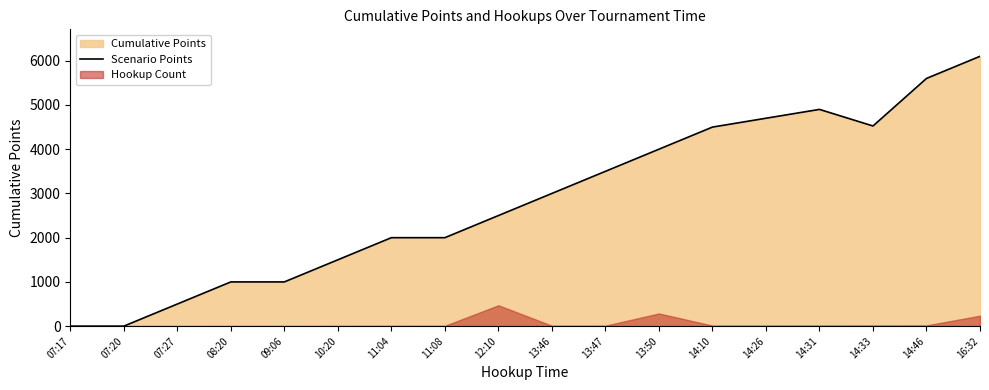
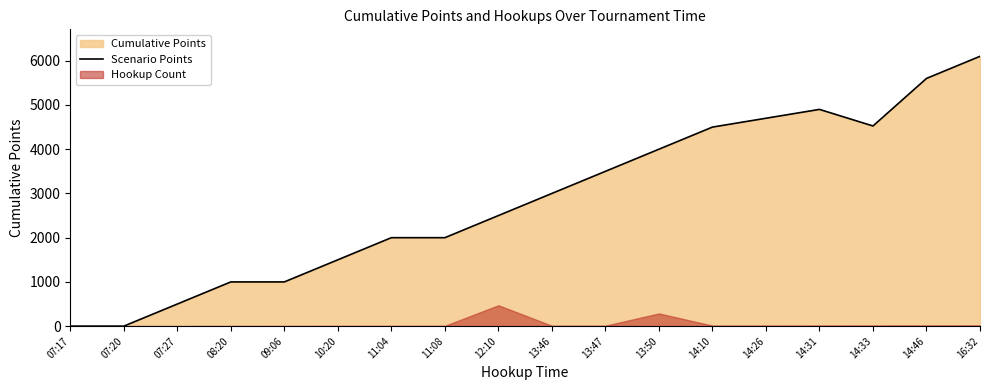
Hookup Count, 16:32: 200 -> 0
